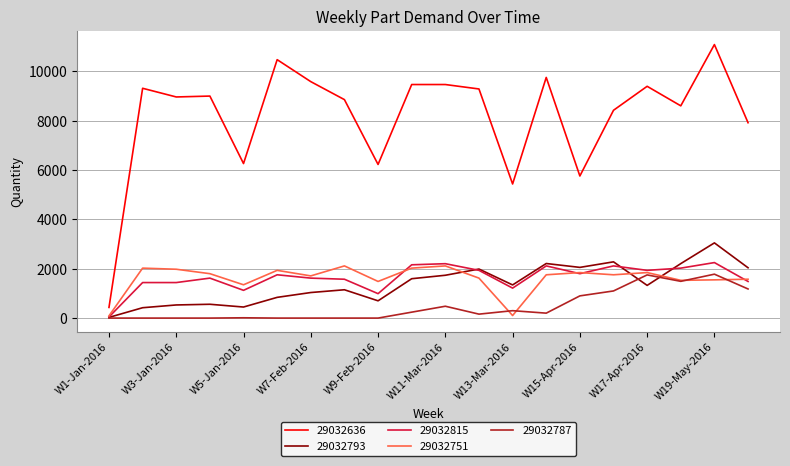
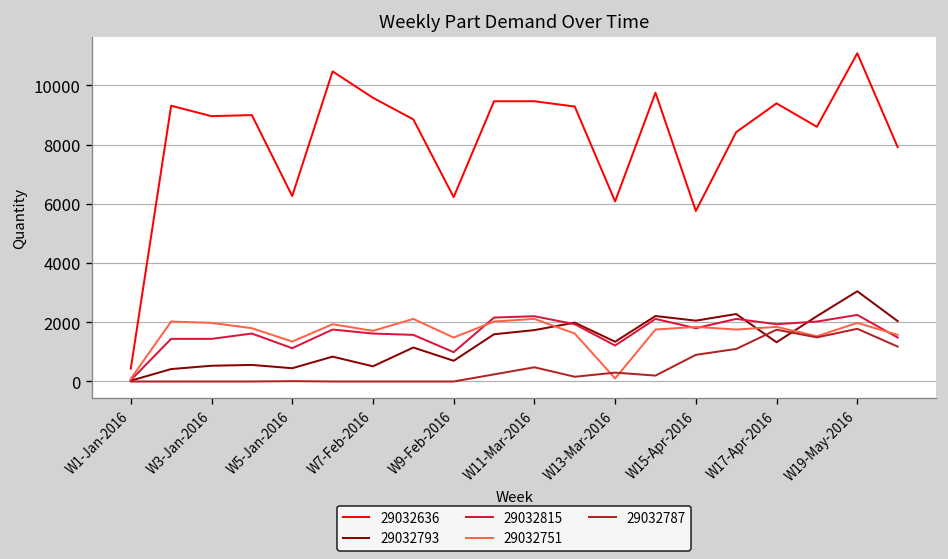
29032793, W7-Feb-2016: 1000 -> 500
29032636, W13-Mar-2016: 5400 -> 6100
29032751, W19-May-2016: 1600 -> 2000
